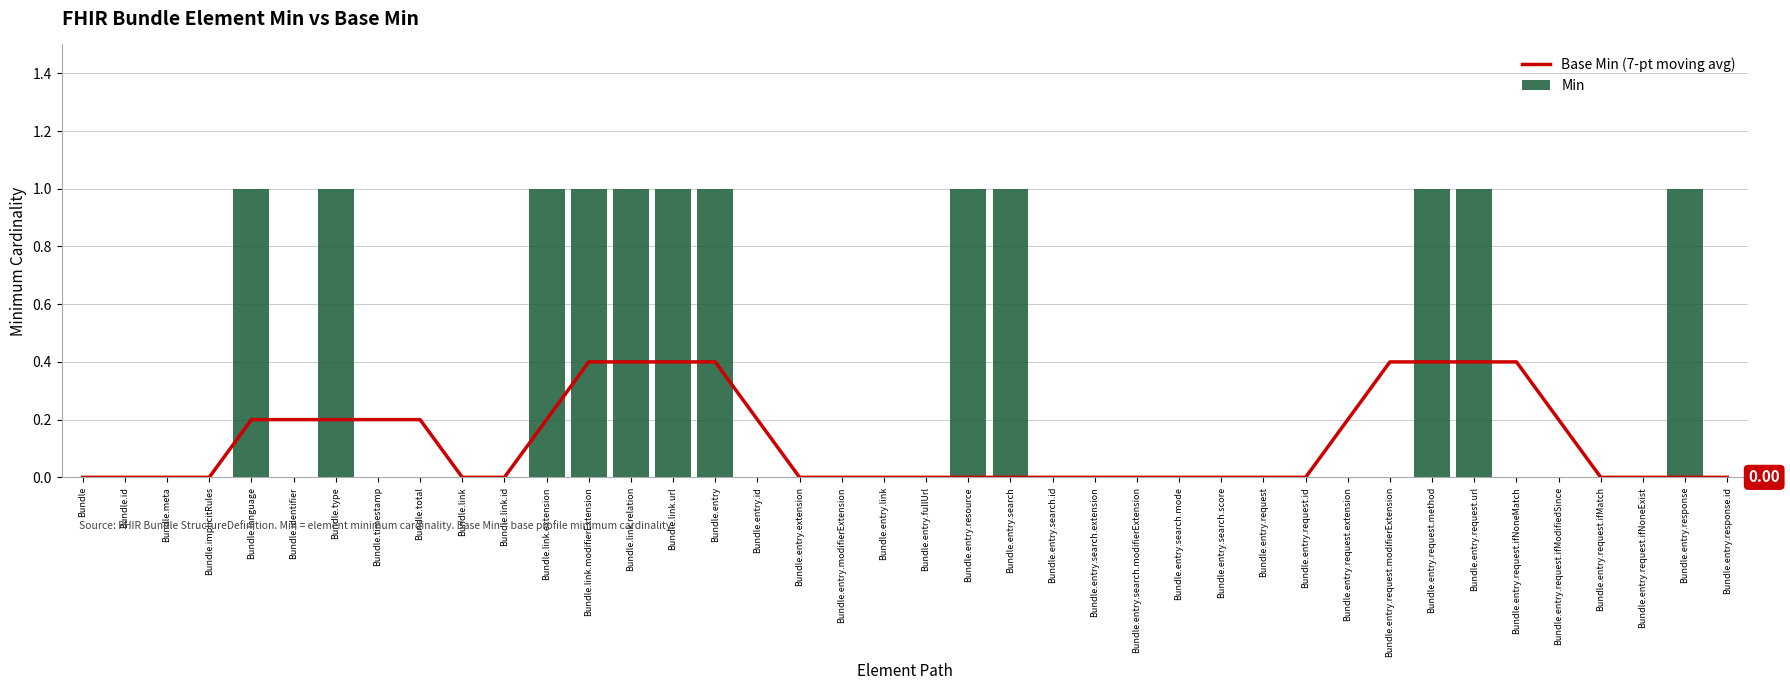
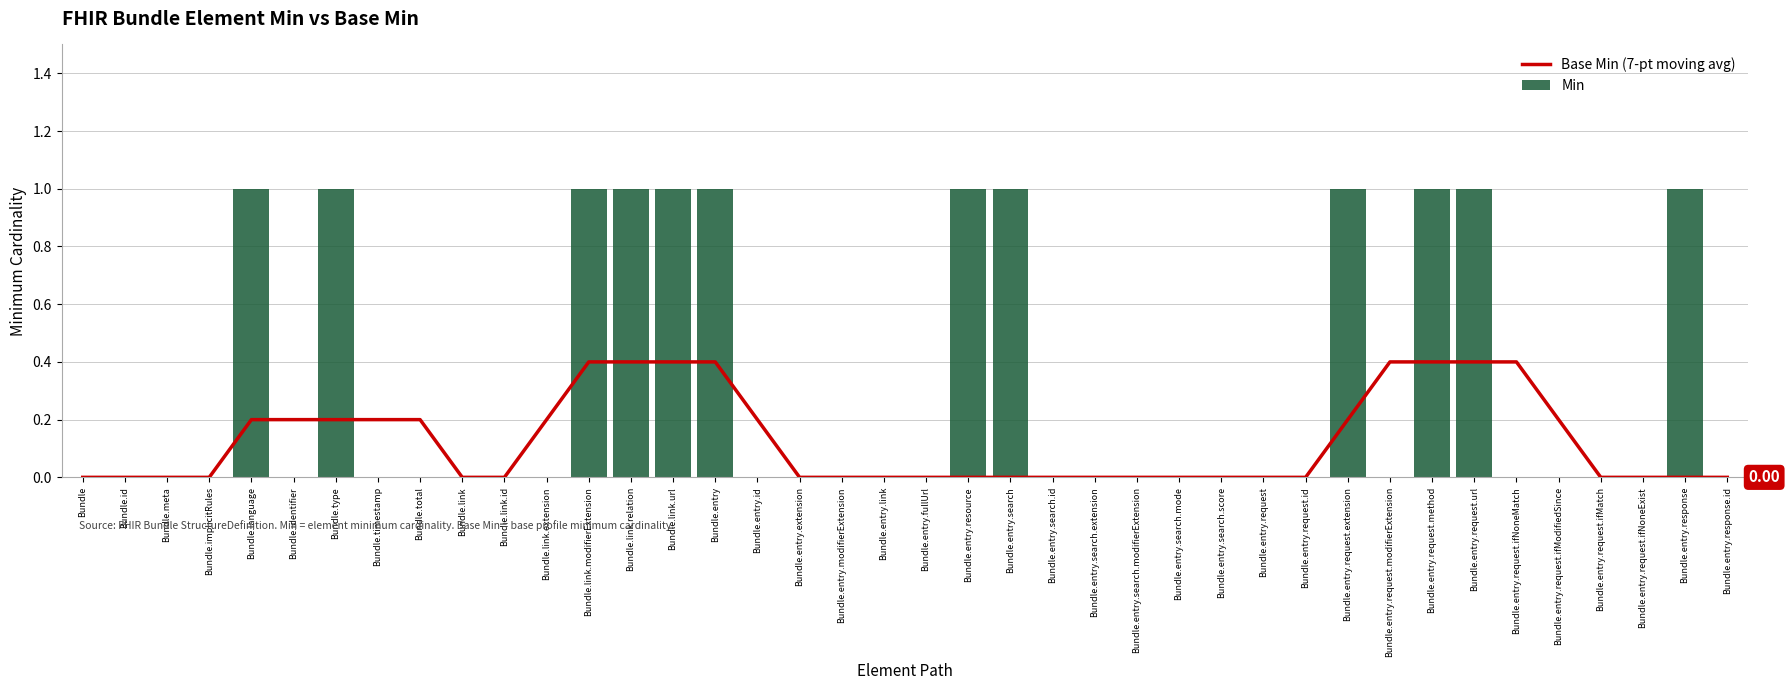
Min, Bundle.link.extension: 1 -> 0
Min, Bundle.entry.request.extension: 0 -> 1
